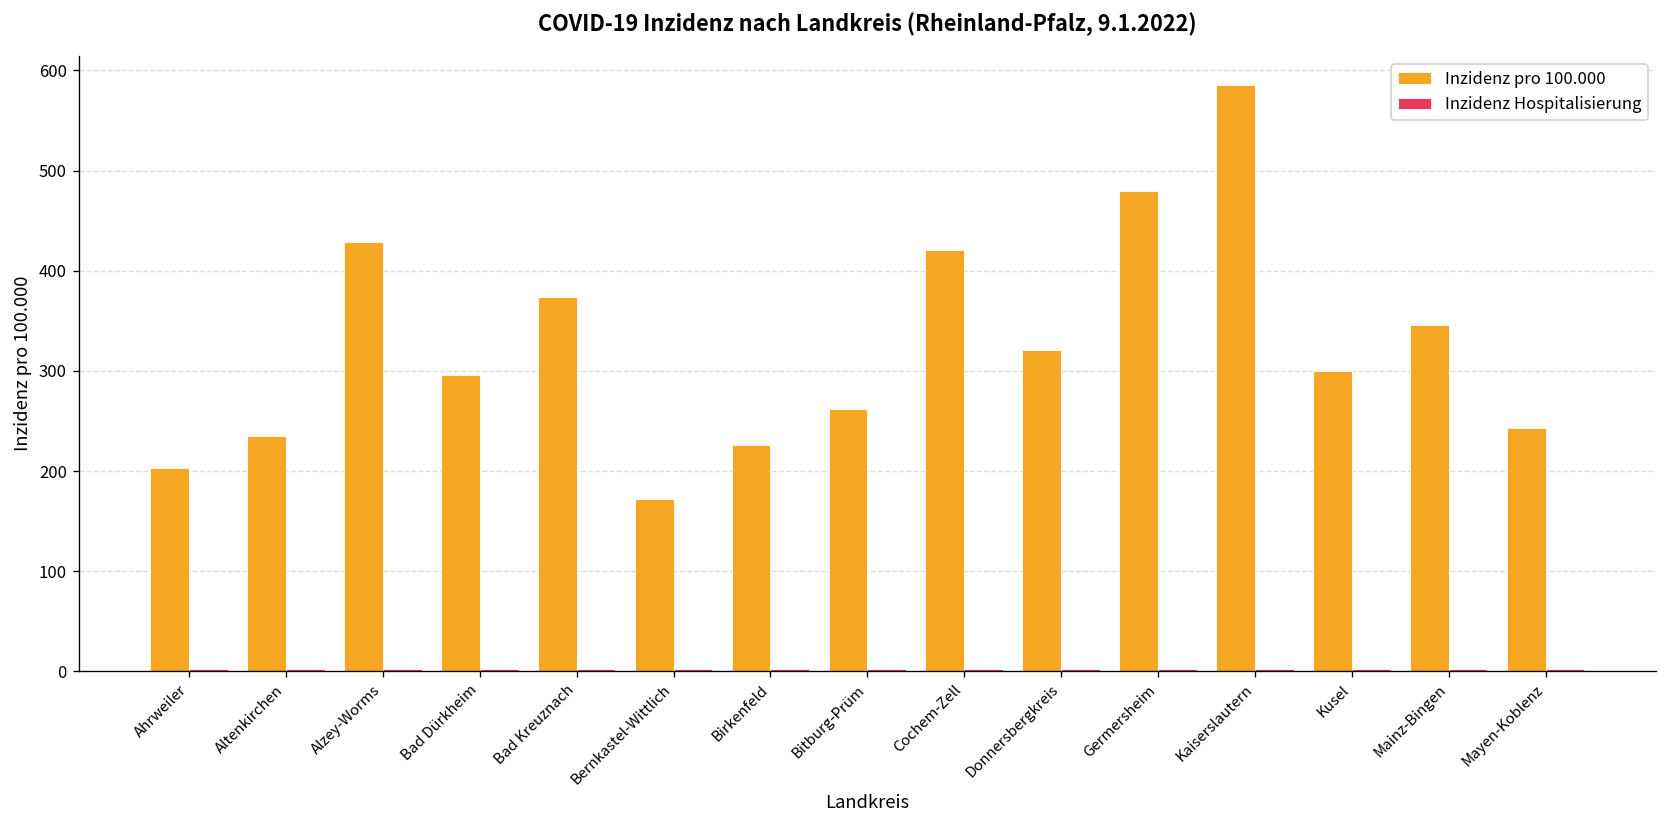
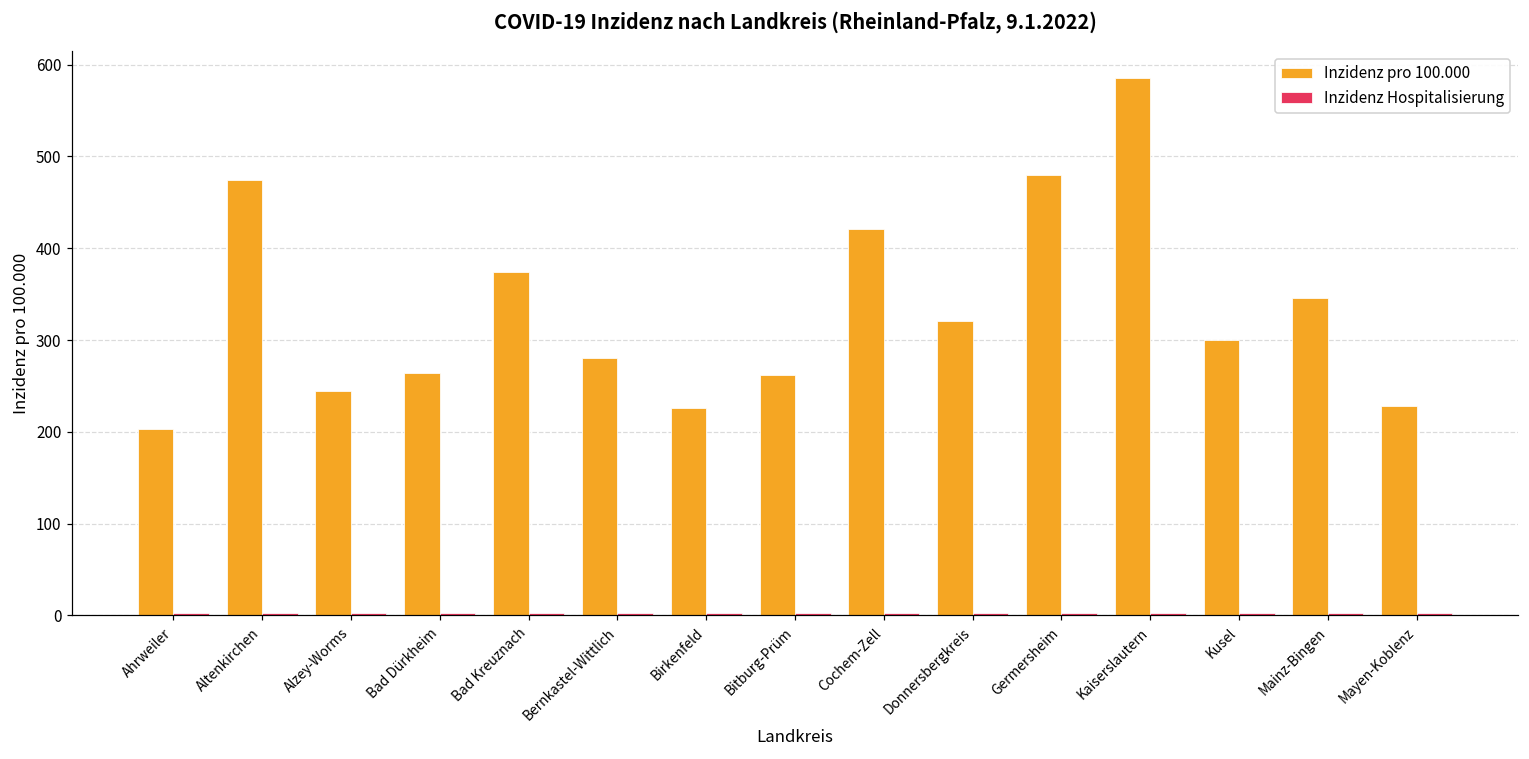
Inzidenz pro 100.000, Altenkirchen: 230 -> 470
Inzidenz pro 100.000, Alzey-Worms: 430 -> 240
Inzidenz pro 100.000, Bad Dürkheim: 300 -> 260
Inzidenz pro 100.000, Bernkastel-Wittlich: 170 -> 280
Inzidenz pro 100.000, Mayen-Koblenz: 240 -> 230
